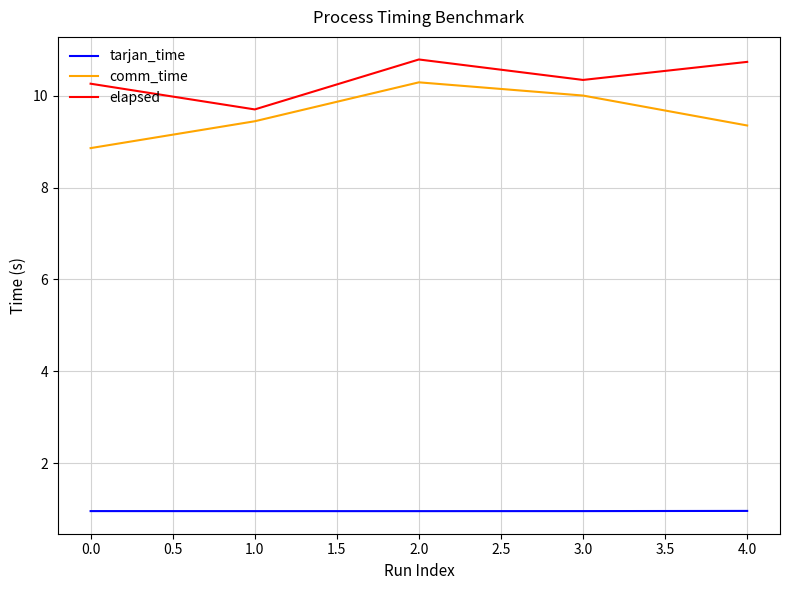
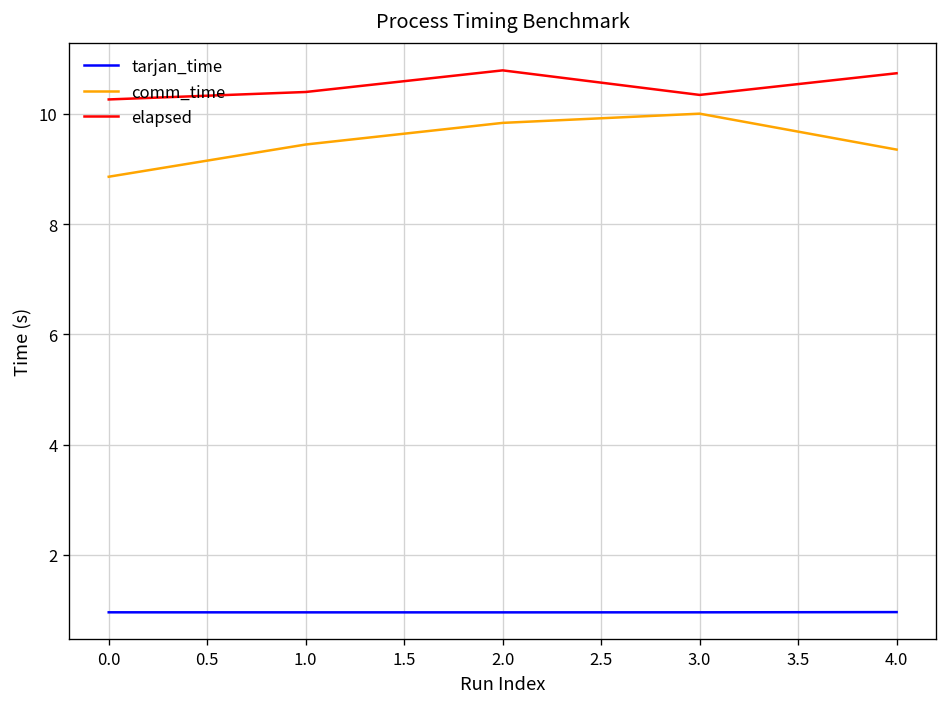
elapsed, 1.0: 9.7 -> 10.4
comm_time, 2.0: 10.3 -> 9.8
